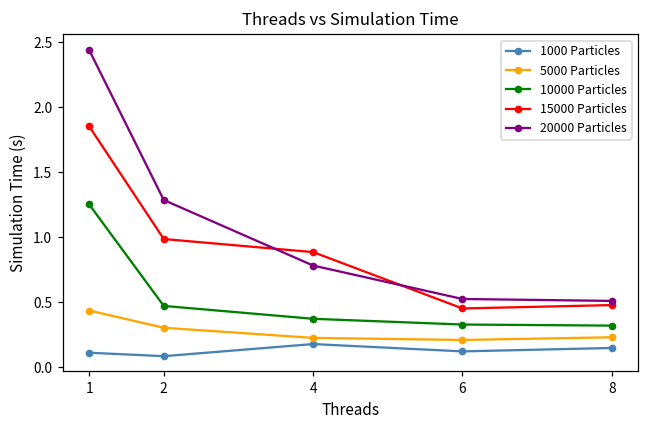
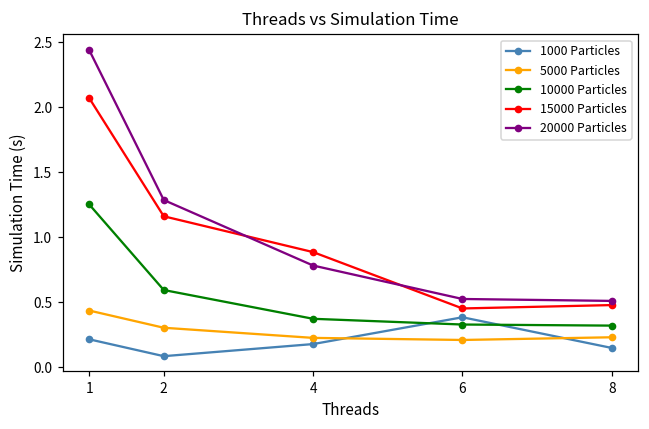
1000 Particles, 1: 0.11 -> 0.22
15000 Particles, 1: 1.85 -> 2.07
10000 Particles, 2: 0.47 -> 0.59
15000 Particles, 2: 0.99 -> 1.16
1000 Particles, 6: 0.12 -> 0.38
